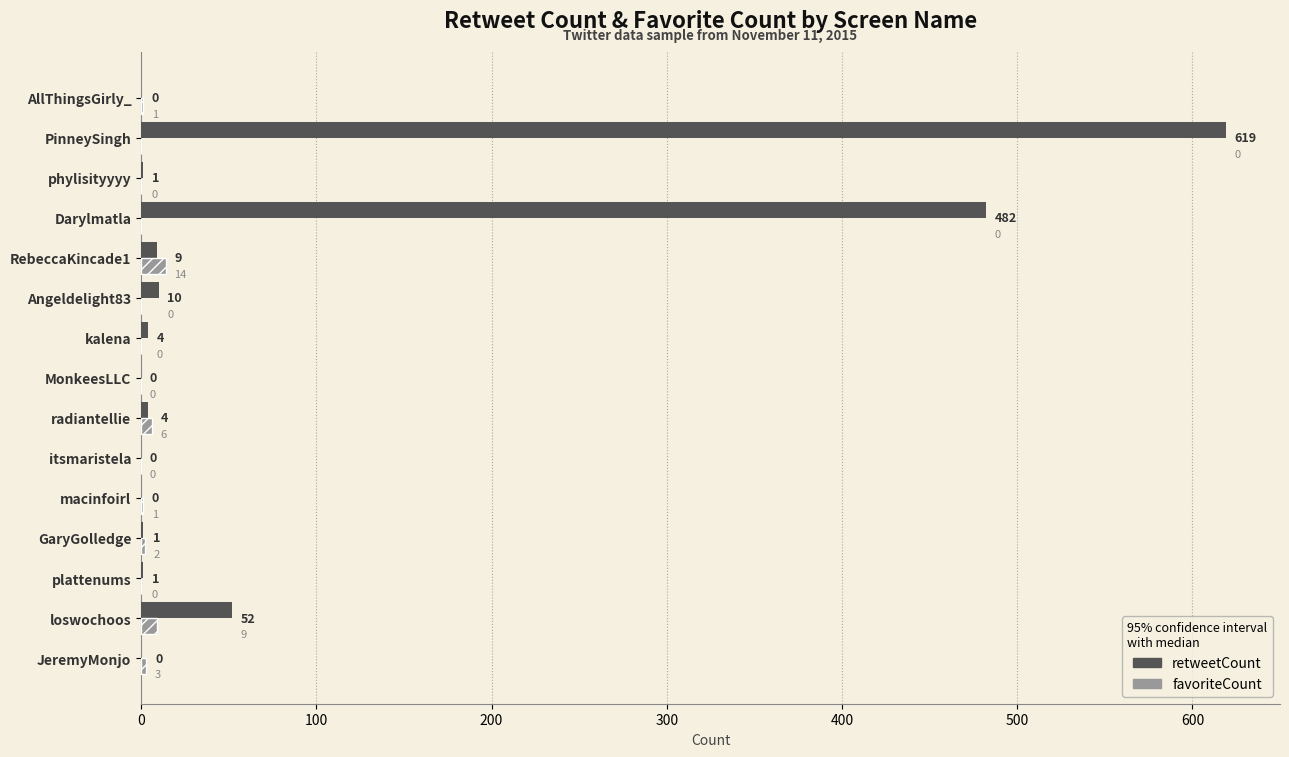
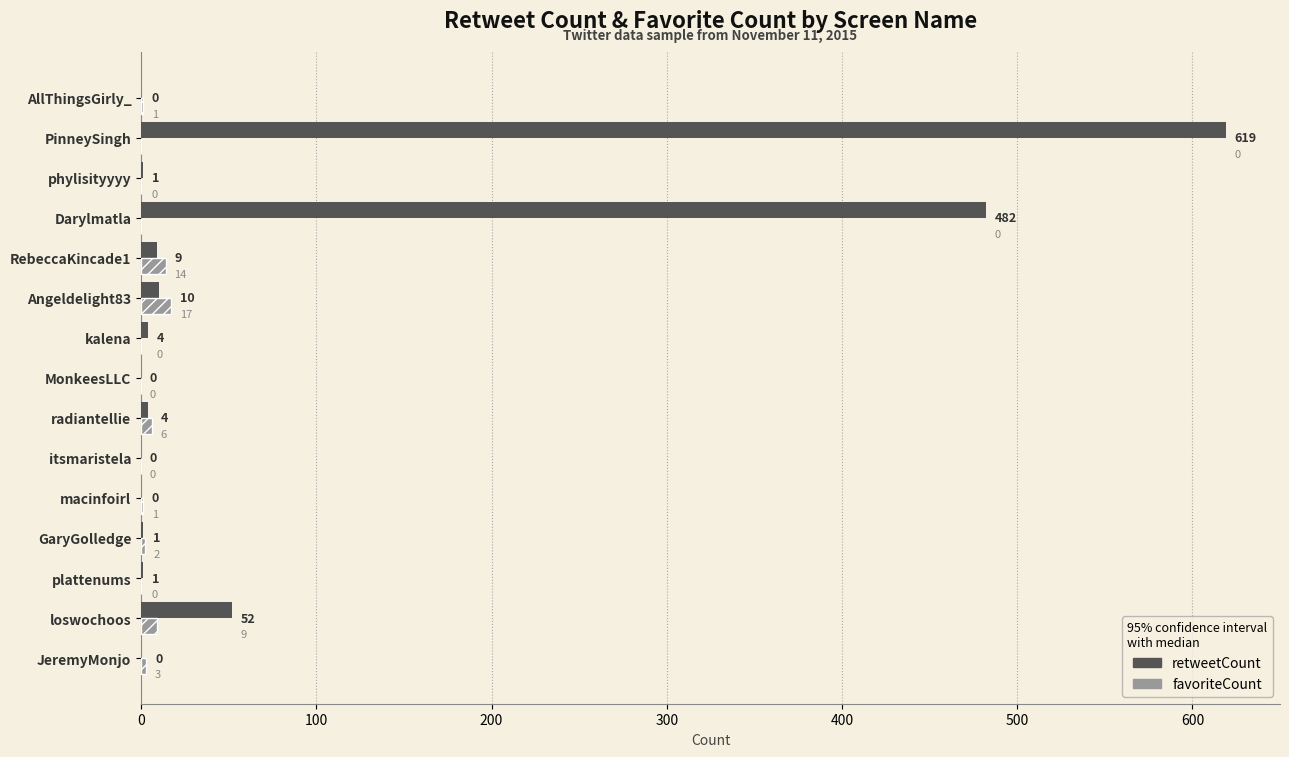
favoriteCount, Angeldelight83: 0 -> 17
